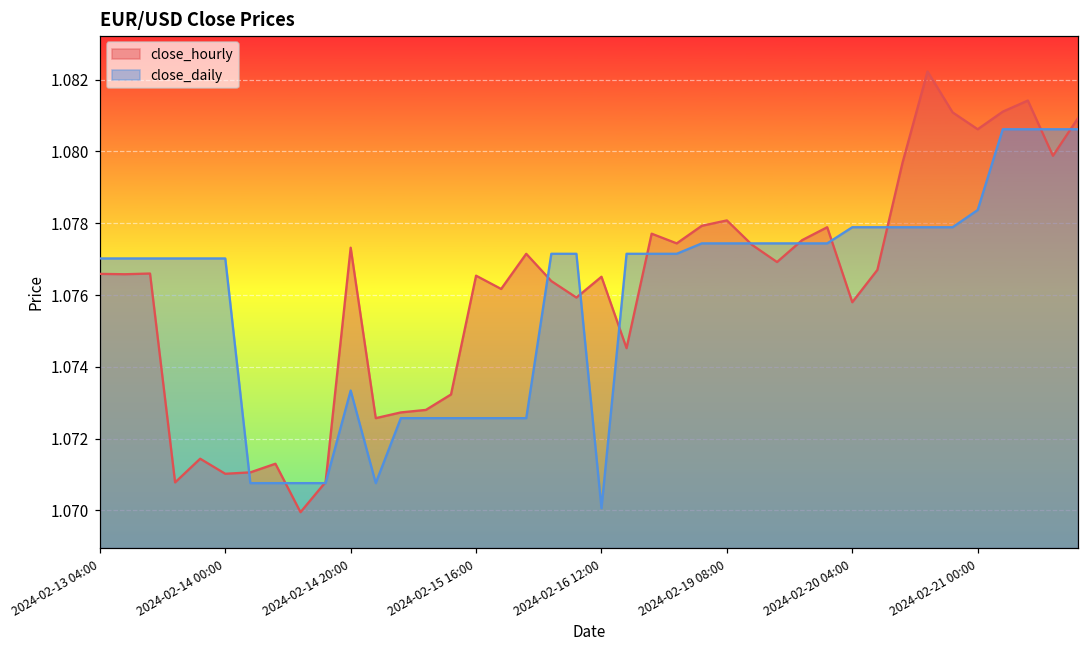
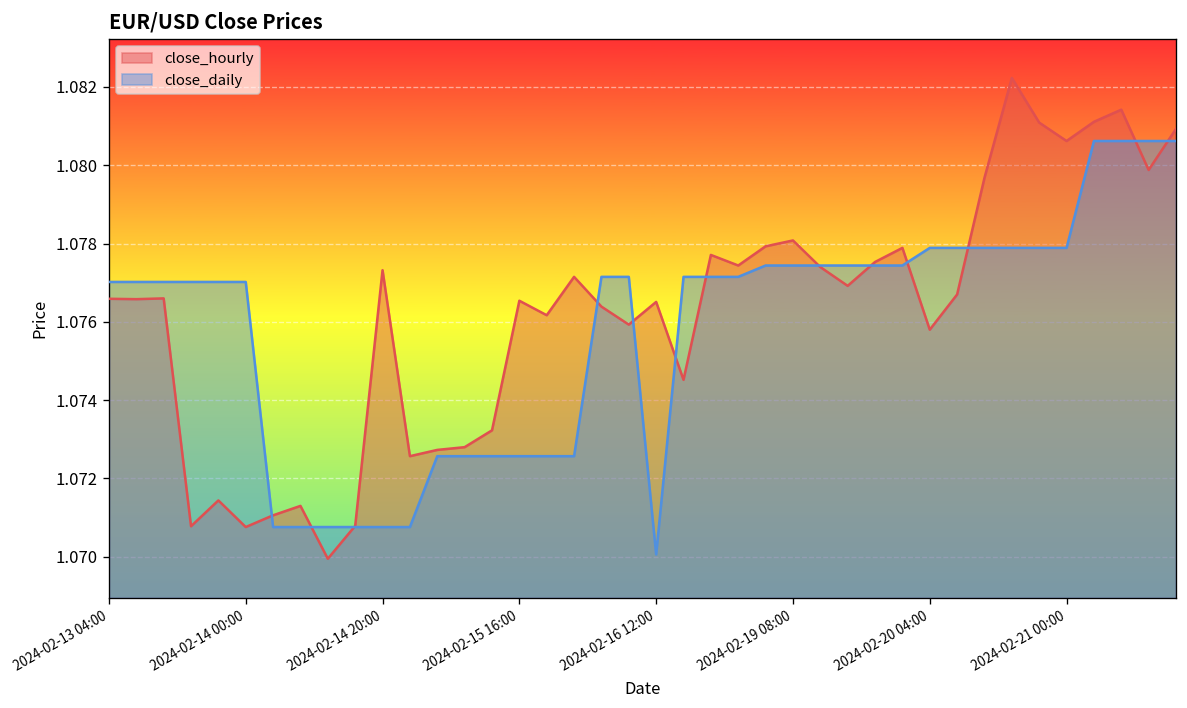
close_hourly, 2024-02-14 00:00: 1.0710 -> 1.0708
close_daily, 2024-02-14 20:00: 1.0733 -> 1.0708
close_daily, 2024-02-21 00:00: 1.0784 -> 1.0779
